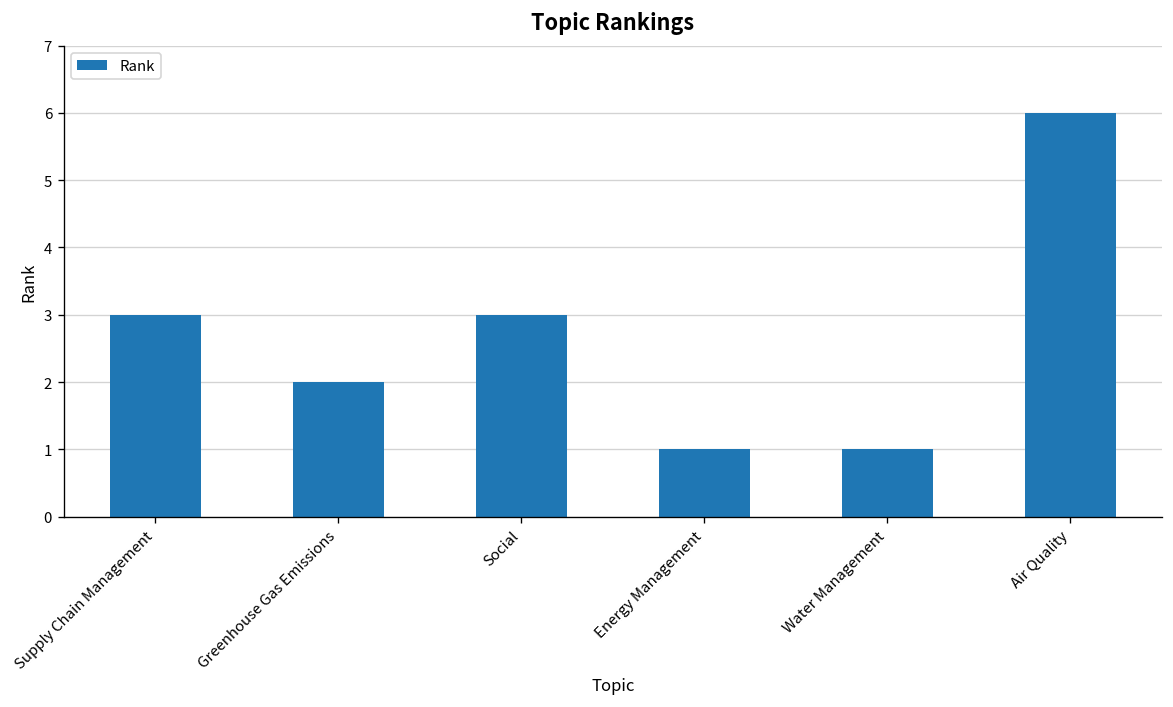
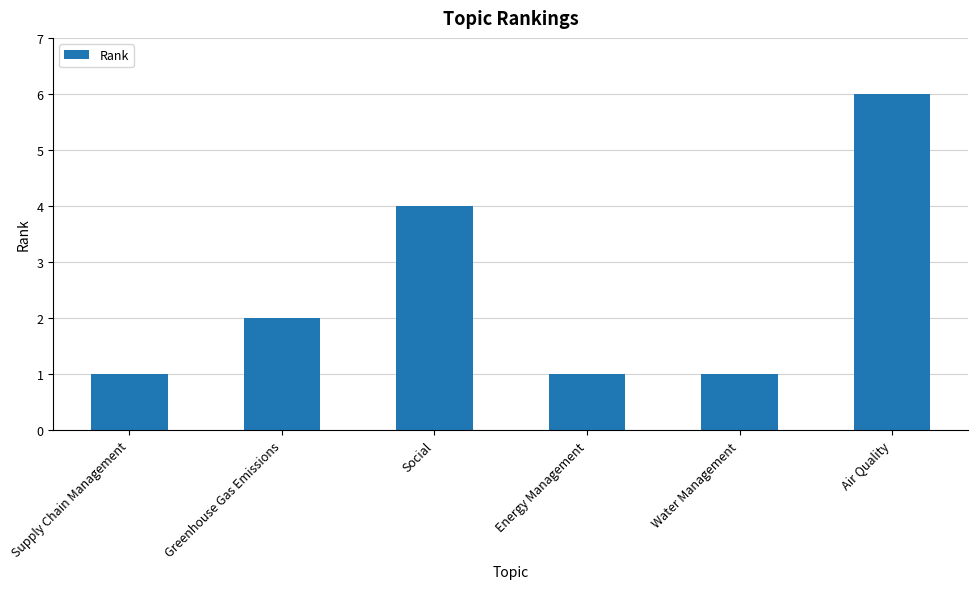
Supply Chain Management: 3 -> 1
Social: 3 -> 4
